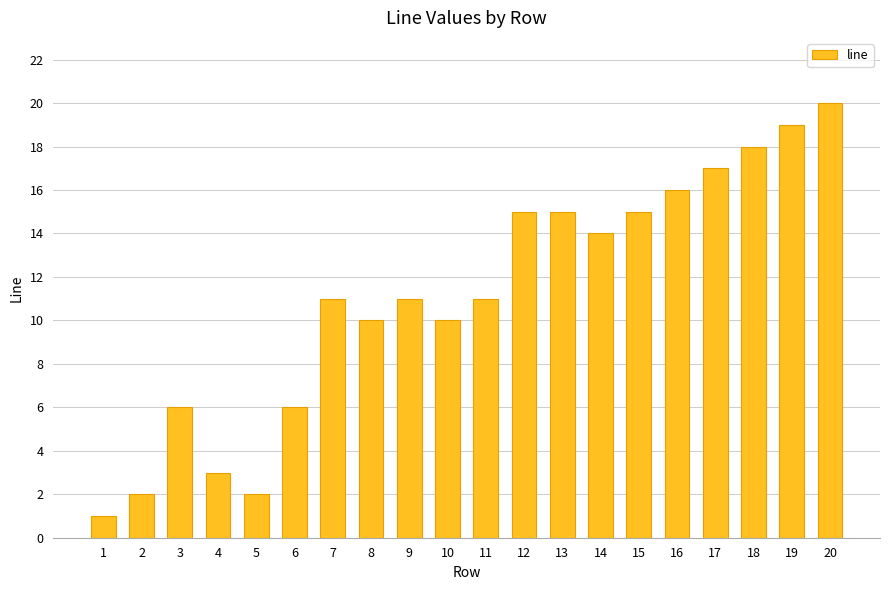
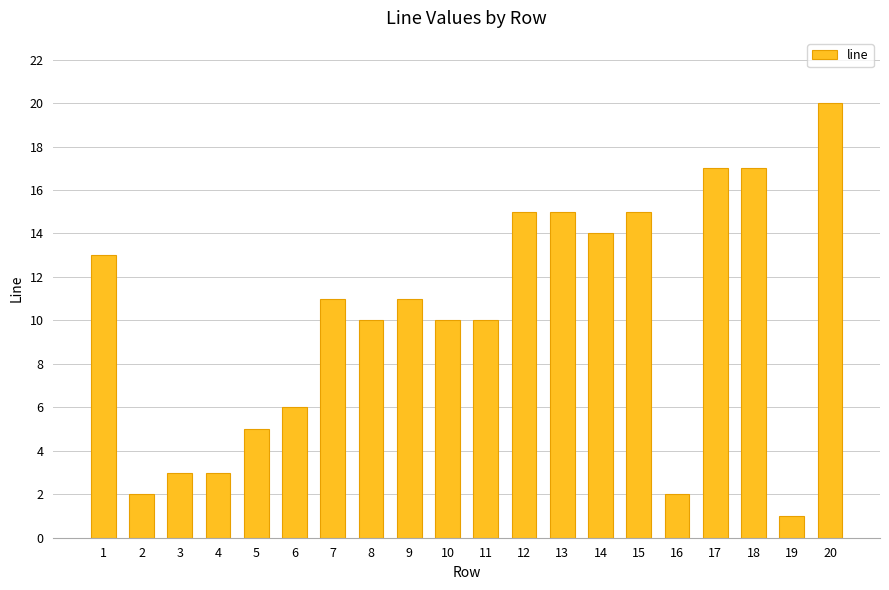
1: 1 -> 13
3: 6 -> 3
5: 2 -> 5
11: 11 -> 10
16: 16 -> 2
18: 18 -> 17
19: 19 -> 1
